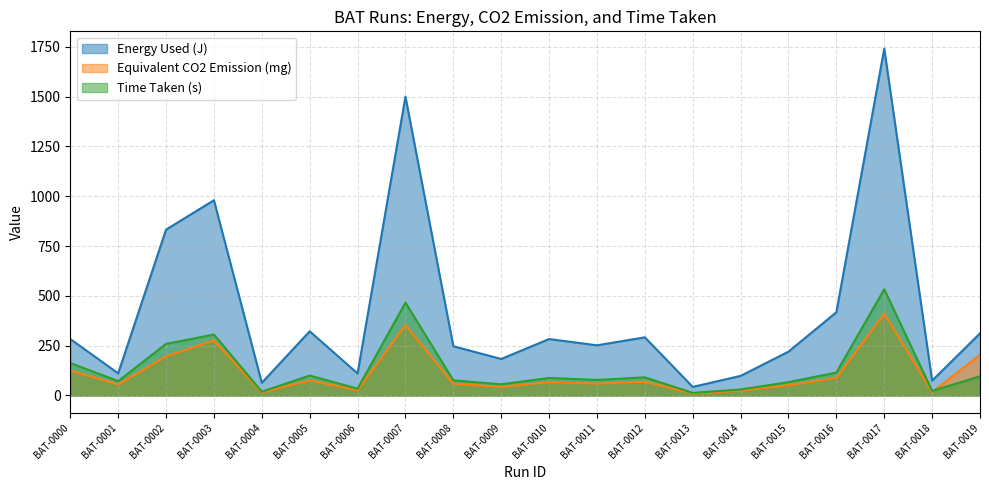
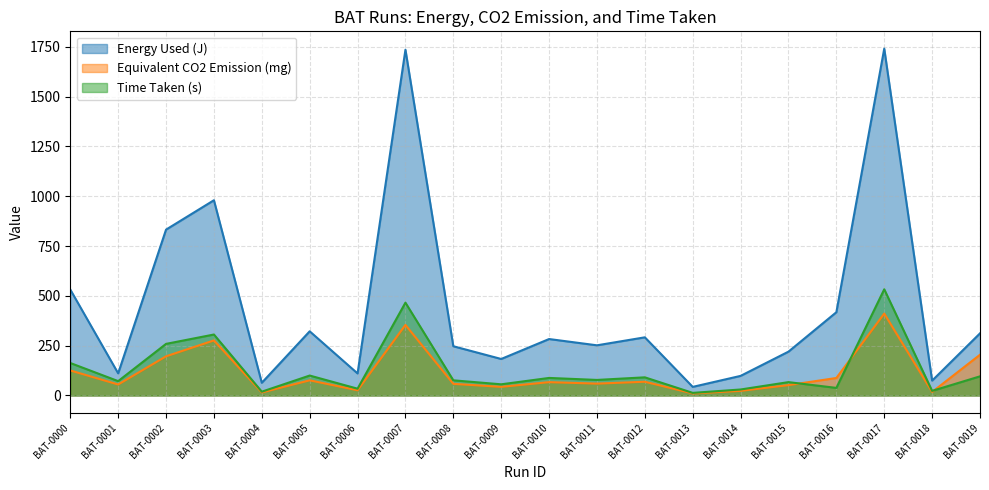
Energy Used (J), BAT-0000: 280 -> 530
Energy Used (J), BAT-0007: 1500 -> 1740
Time Taken (s), BAT-0016: 120 -> 40
